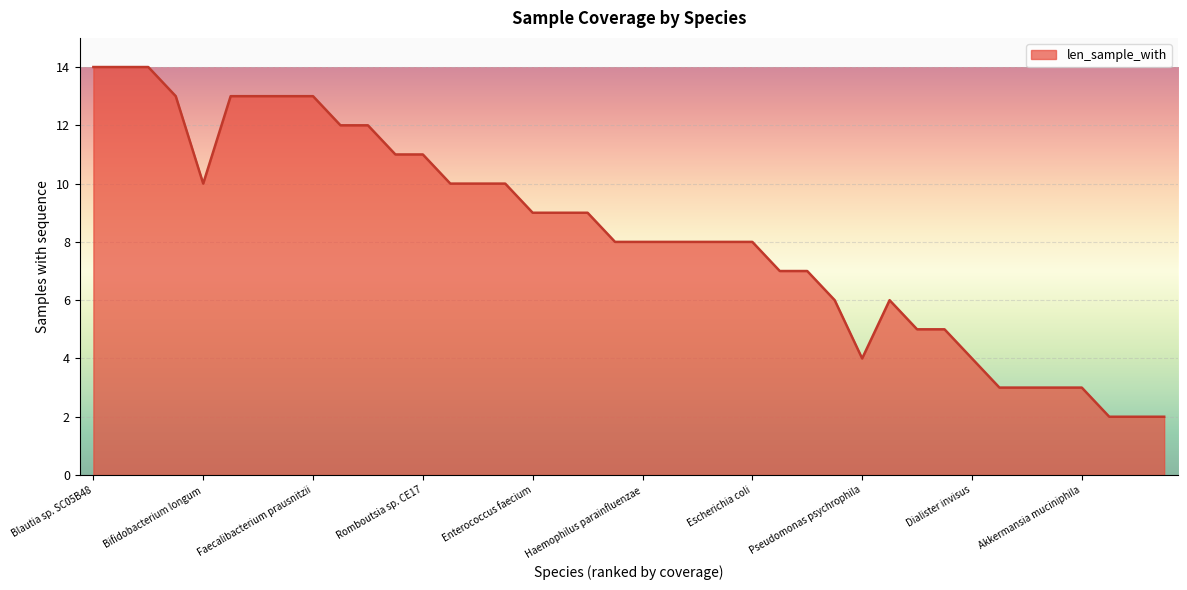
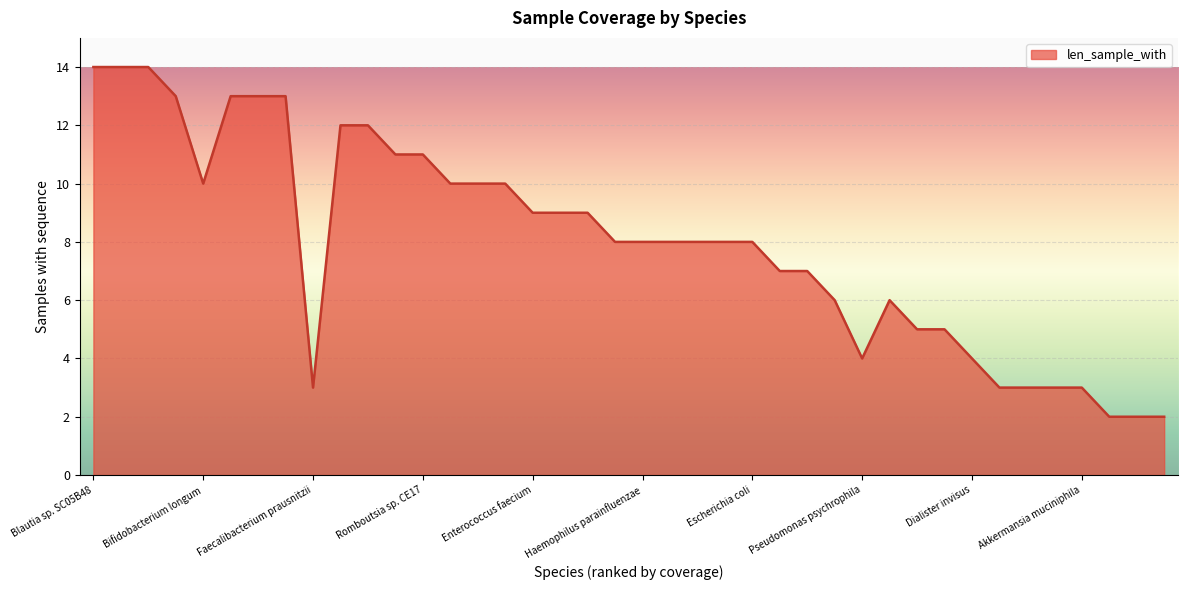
Faecalibacterium prausnitzii: 13 -> 3
